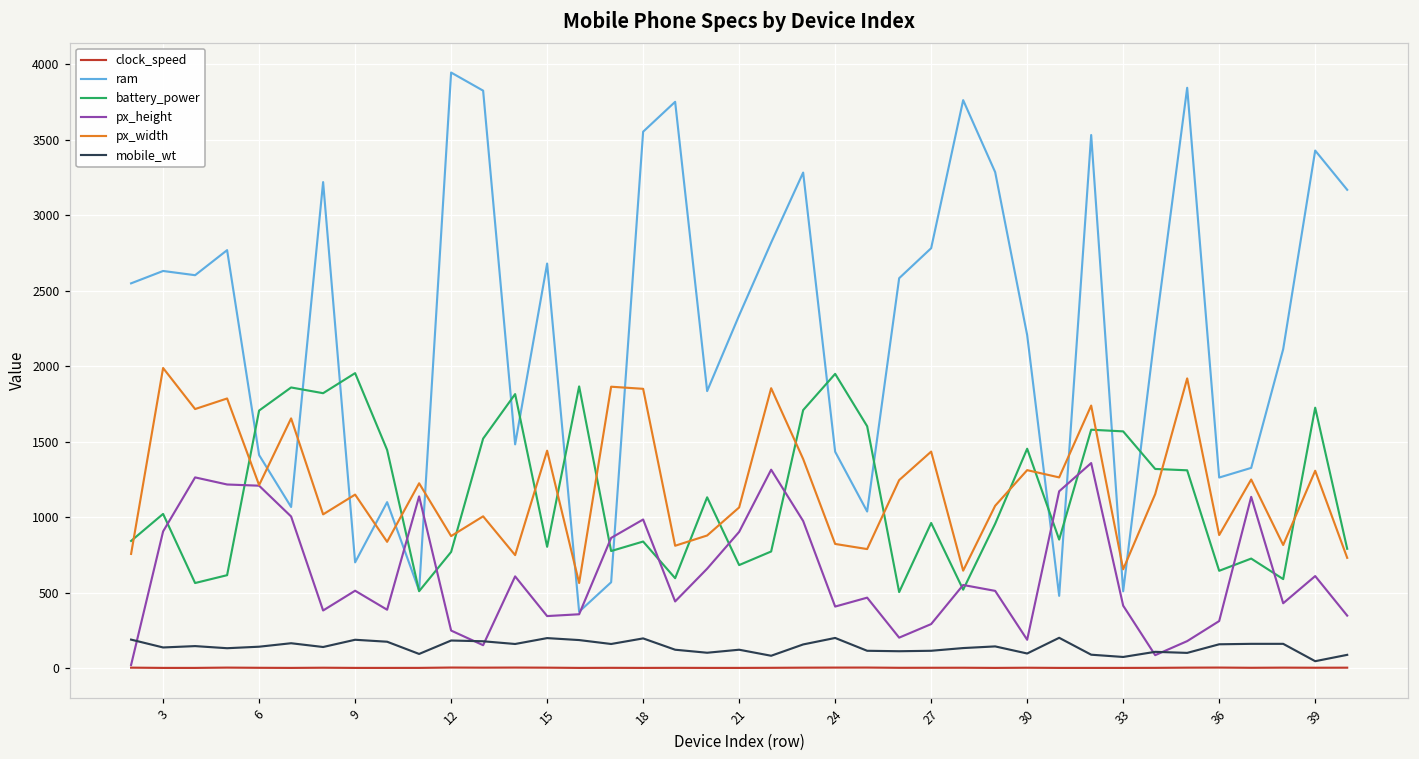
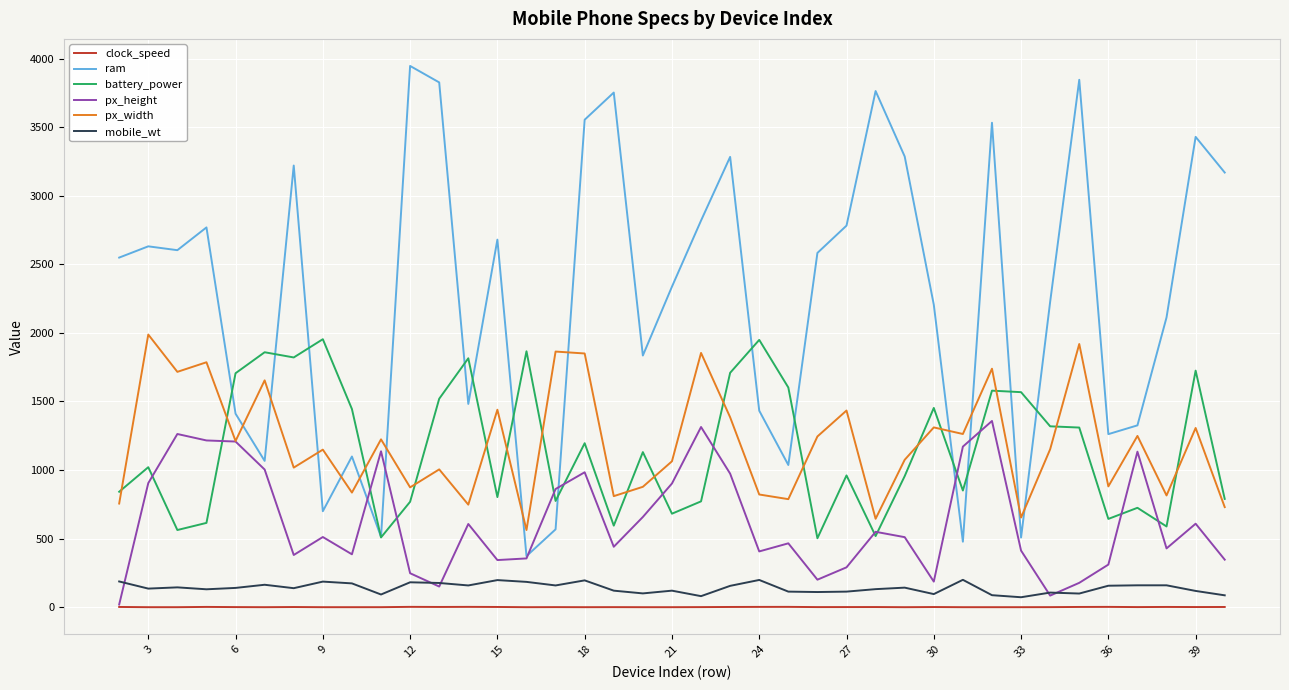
battery_power, 18: 840 -> 1200
mobile_wt, 39: 50 -> 120
